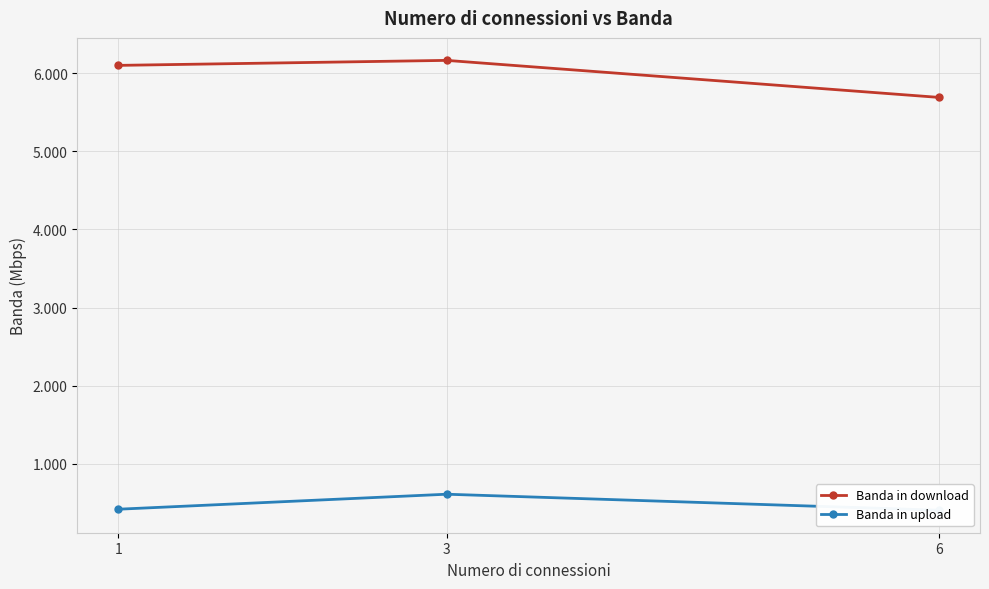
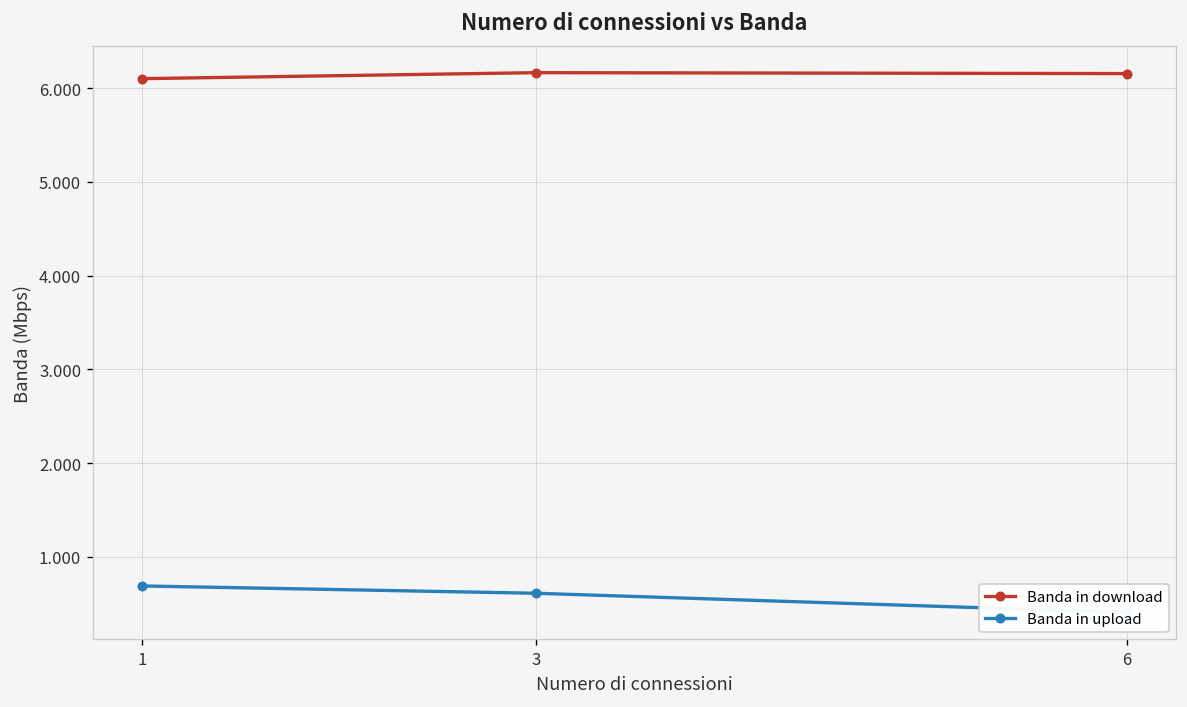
Banda in upload, 1: 0.4 -> 0.7
Banda in download, 6: 5.7 -> 6.2
